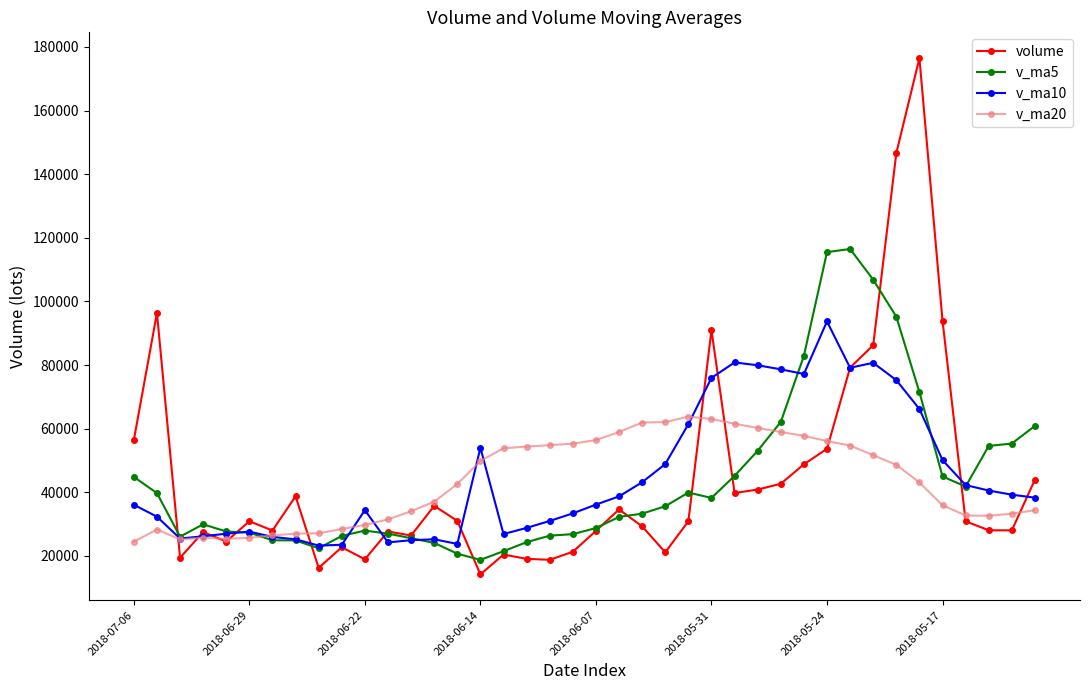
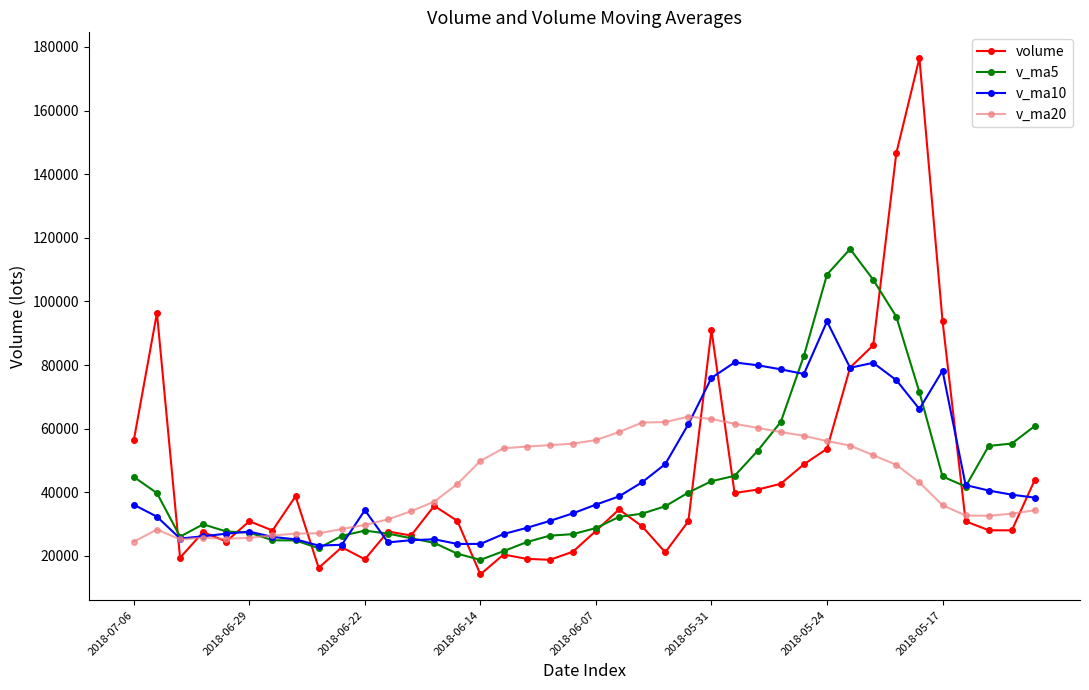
v_ma10, 2018-06-14: 54000 -> 24000
v_ma5, 2018-05-31: 38000 -> 44000
v_ma5, 2018-05-24: 115000 -> 108000
v_ma10, 2018-05-17: 50000 -> 78000
